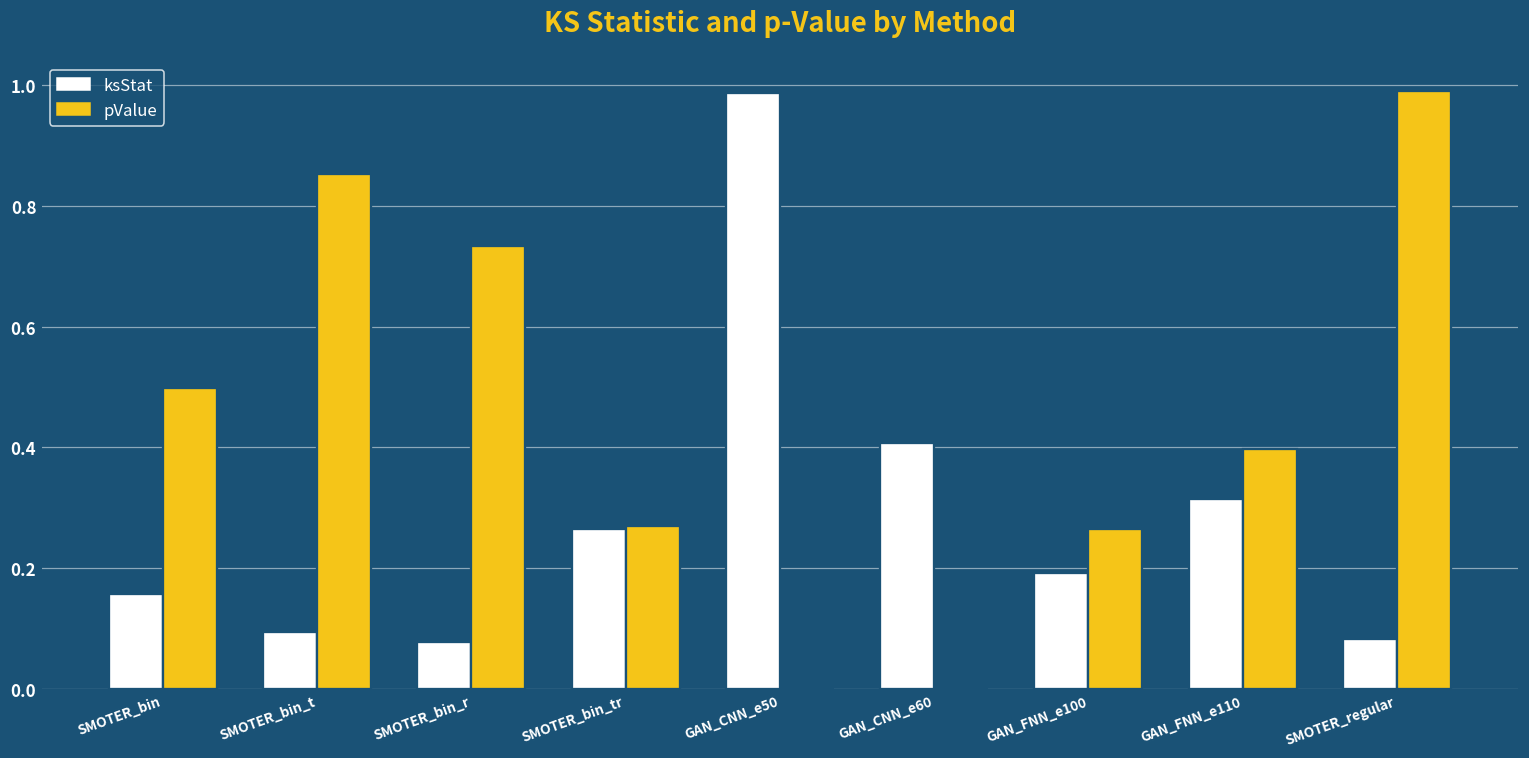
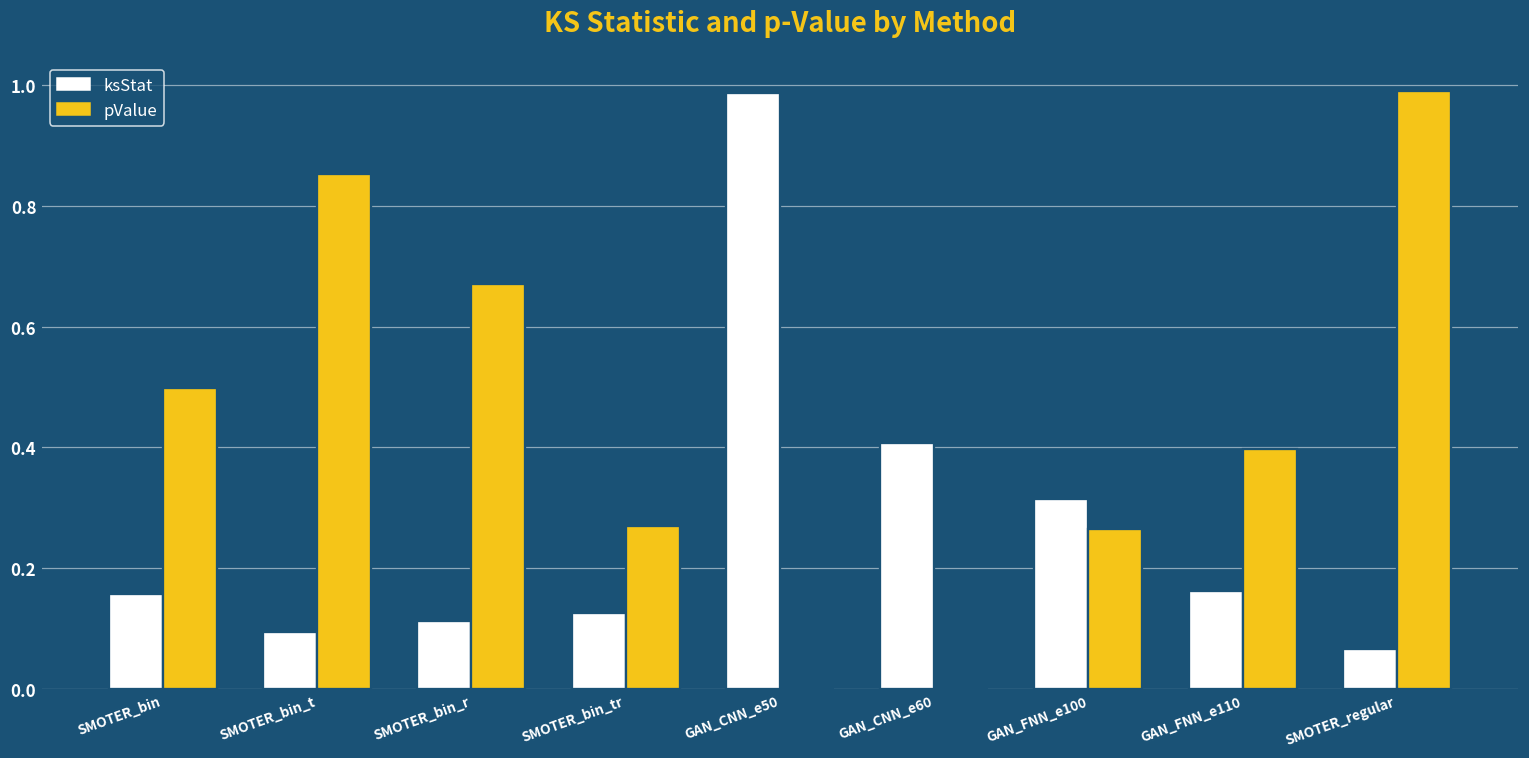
ksStat, SMOTER_bin_r: 0.08 -> 0.11
pValue, SMOTER_bin_r: 0.73 -> 0.67
ksStat, SMOTER_bin_tr: 0.26 -> 0.13
ksStat, GAN_FNN_e100: 0.19 -> 0.31
ksStat, GAN_FNN_e110: 0.32 -> 0.16
ksStat, SMOTER_regular: 0.08 -> 0.07
